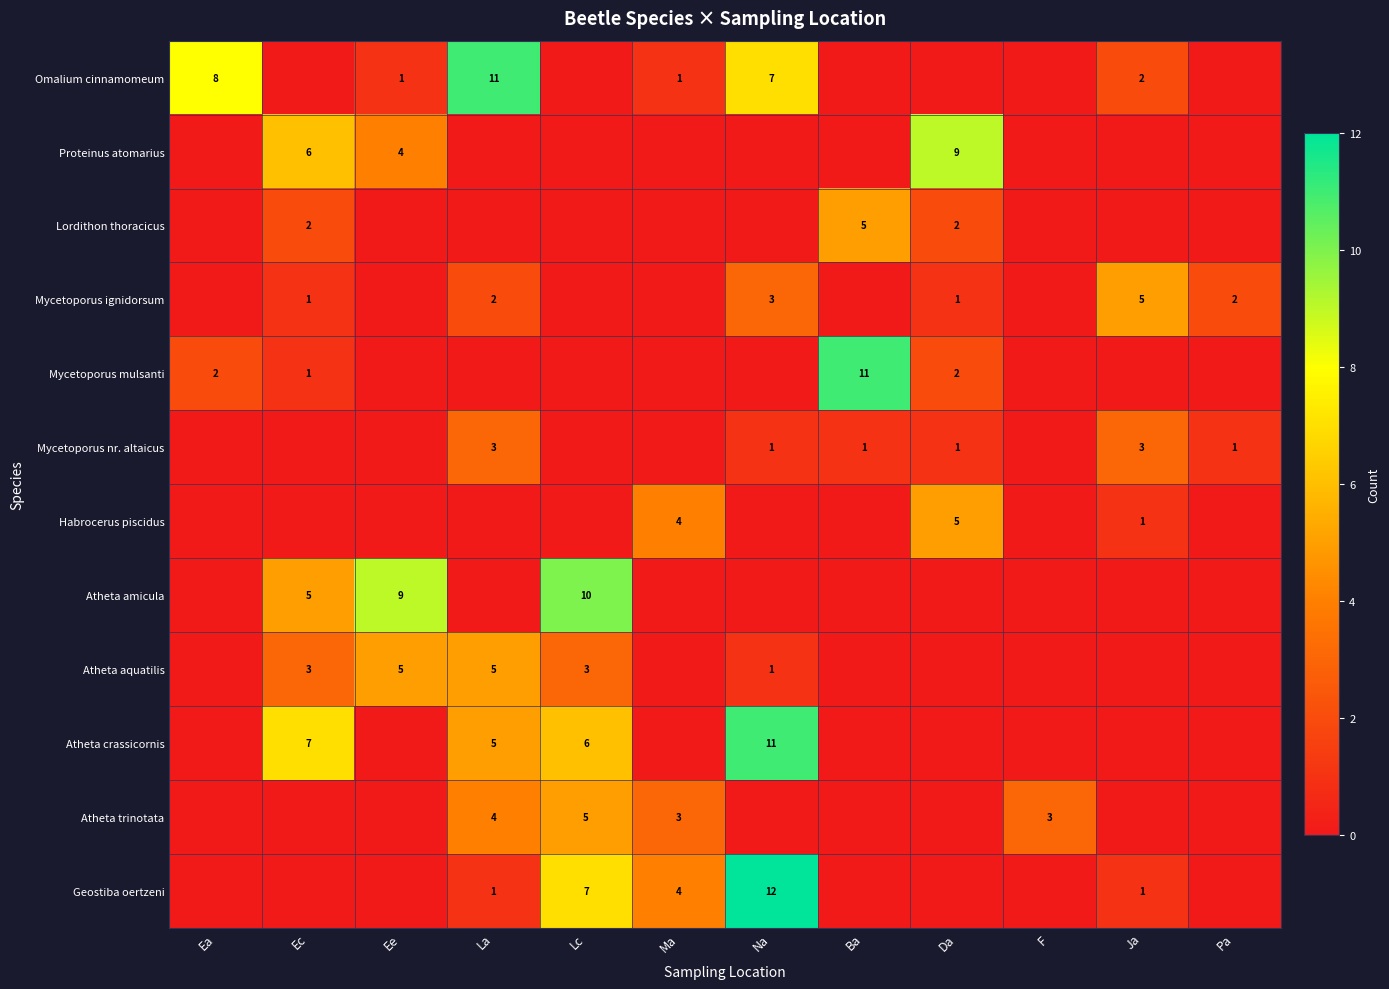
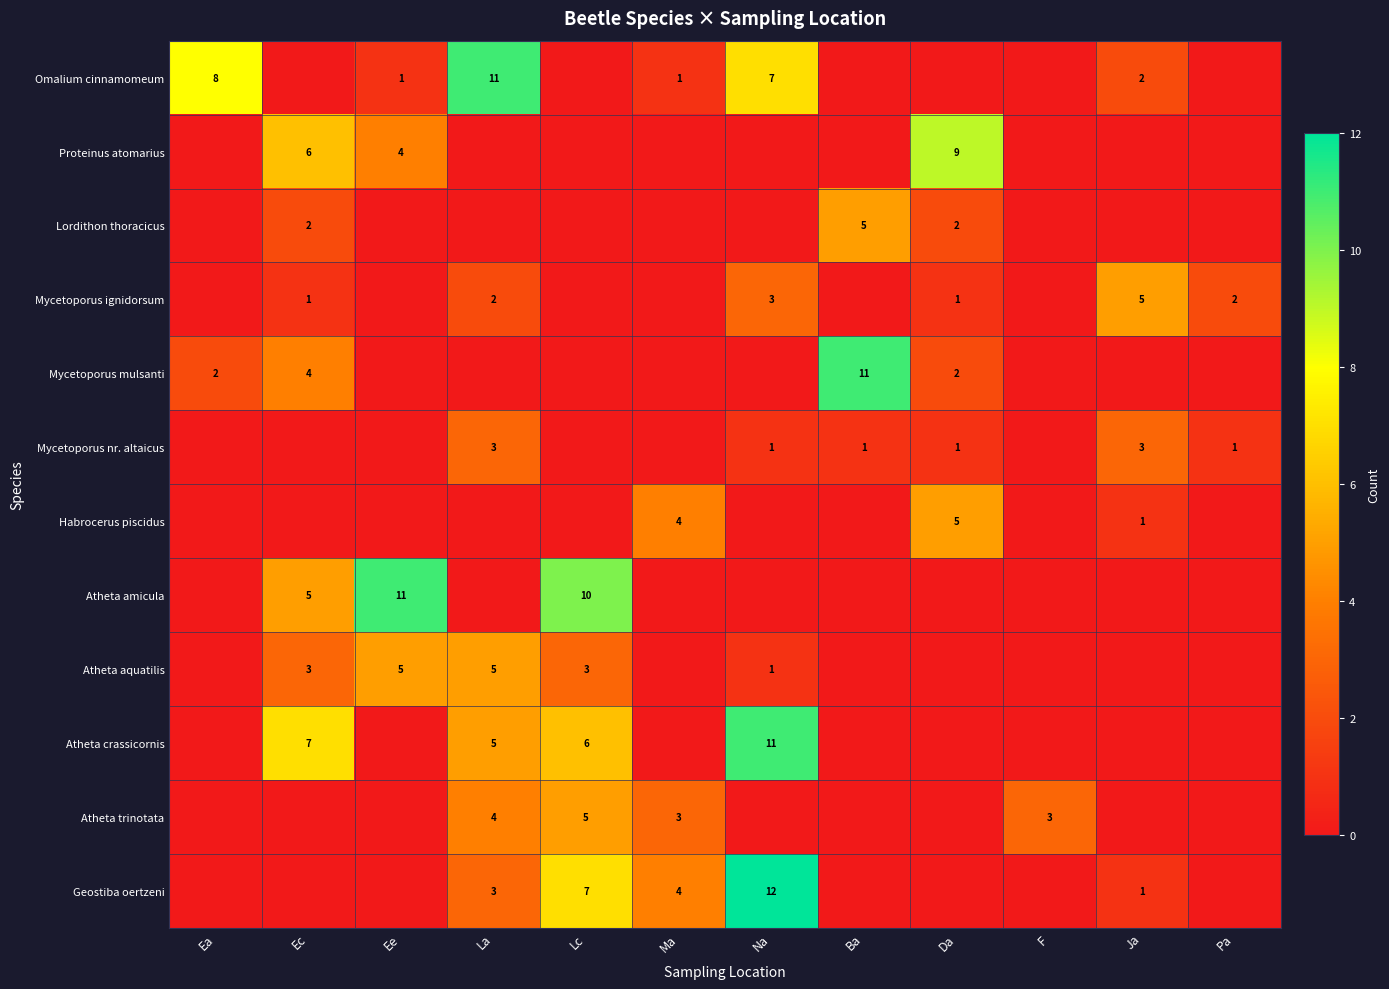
Mycetoporus mulsanti, Ec: 1 -> 4
Atheta amicula, Ee: 9 -> 11
Geostiba oertzeni, La: 1 -> 3
